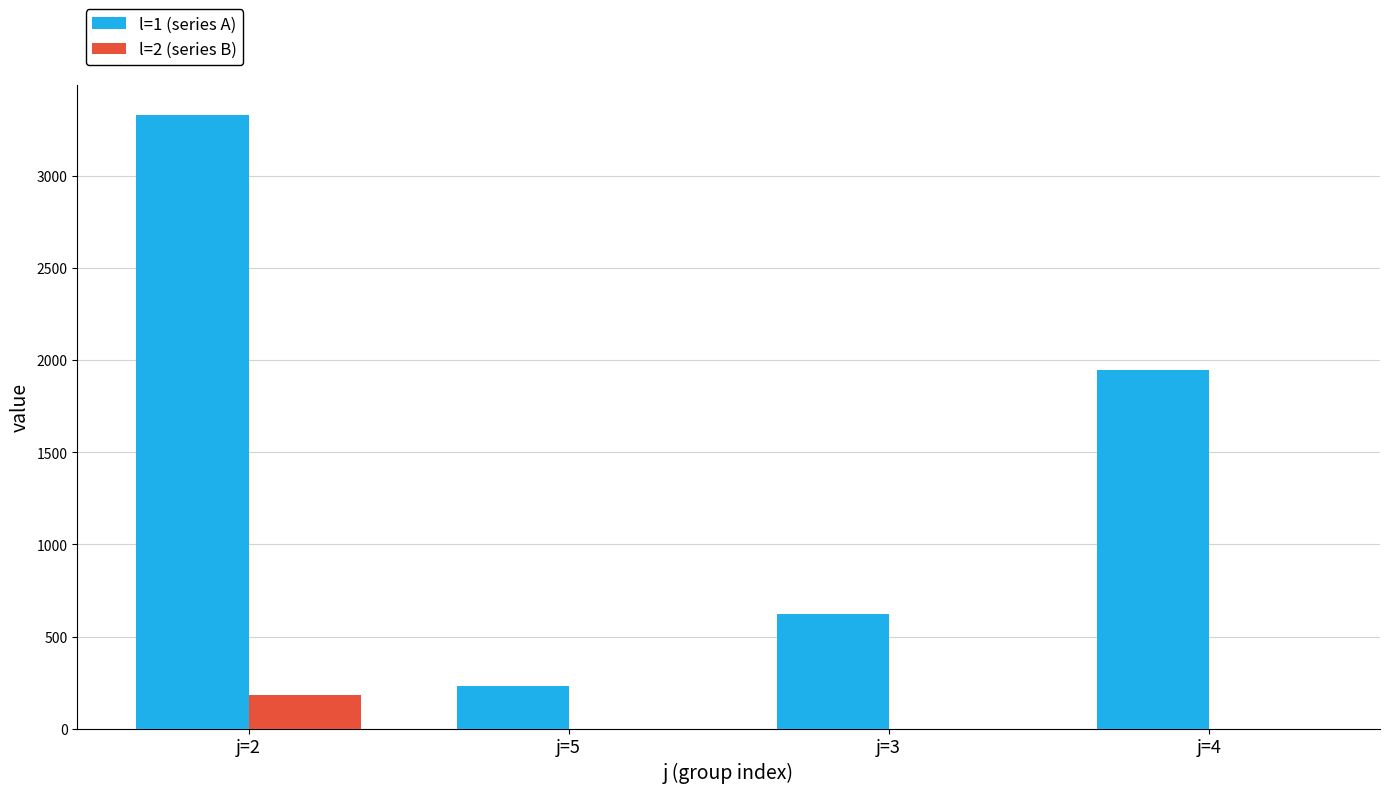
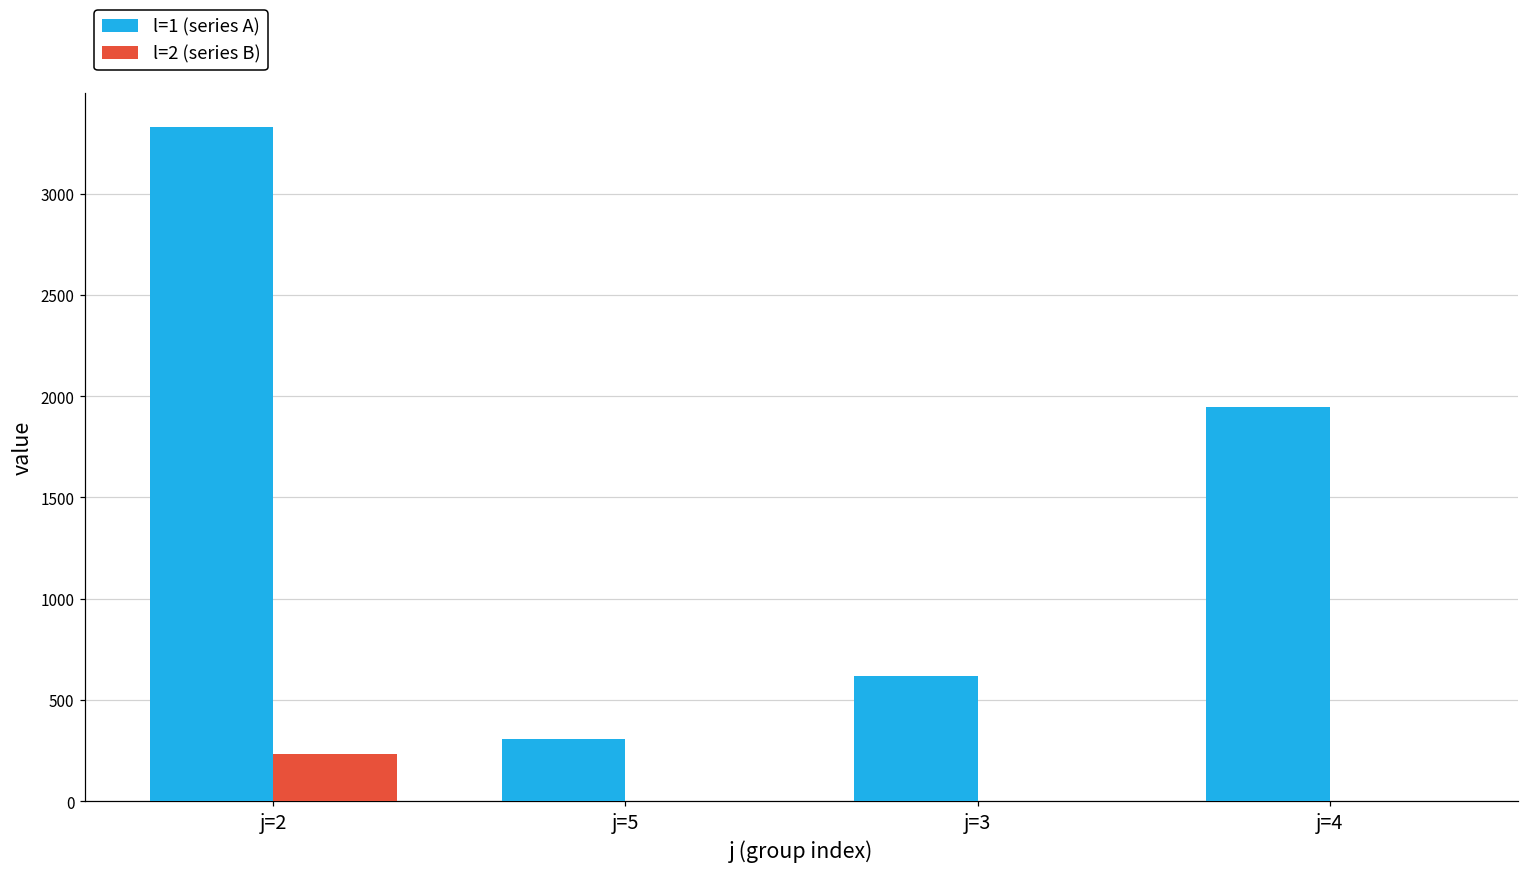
l=2 (series B), j=2: 180 -> 230
l=1 (series A), j=5: 230 -> 310
